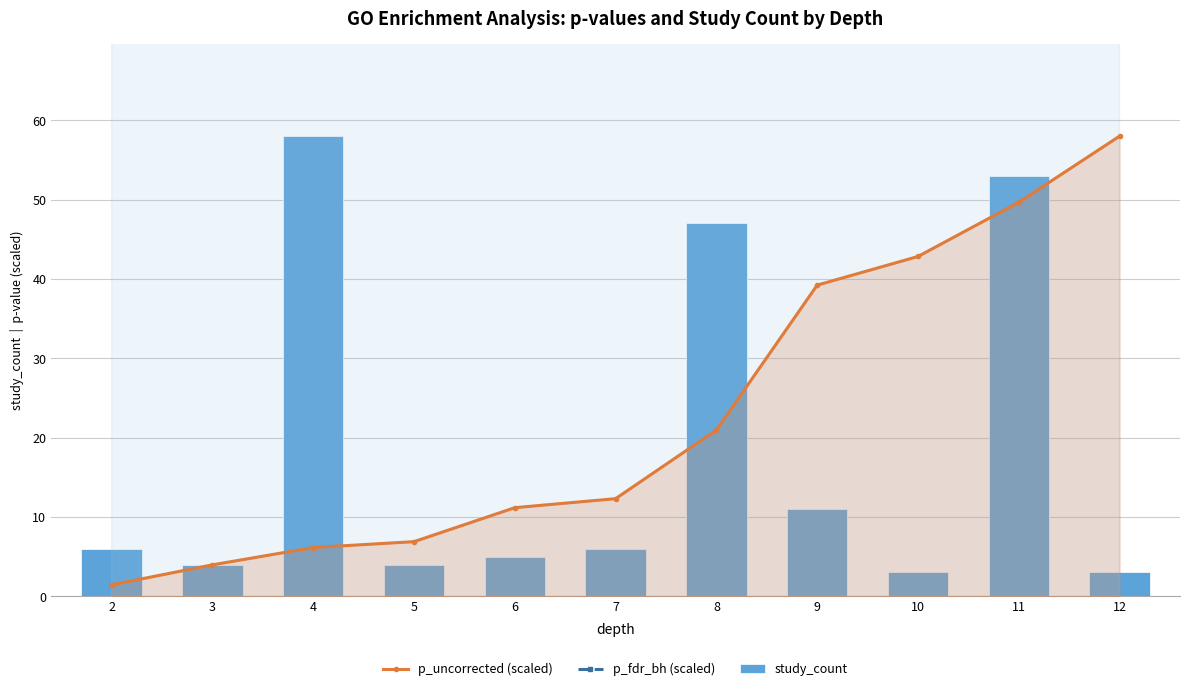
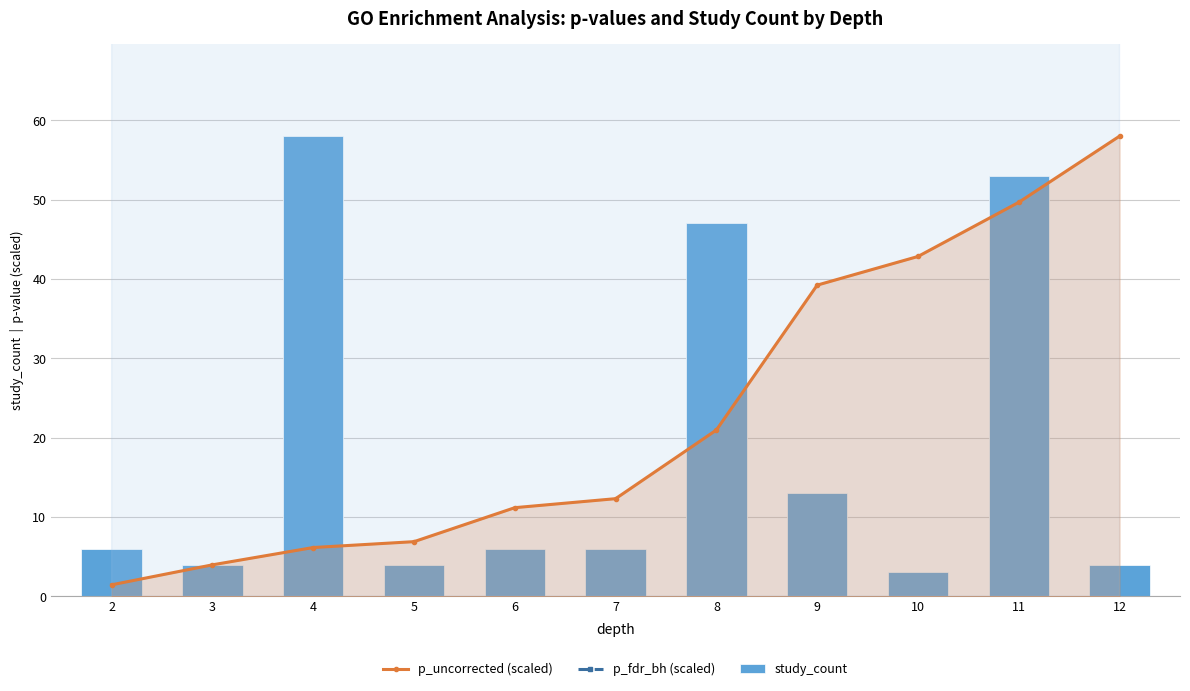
study_count, 6: 5 -> 6
study_count, 9: 11 -> 13
study_count, 12: 3 -> 4
